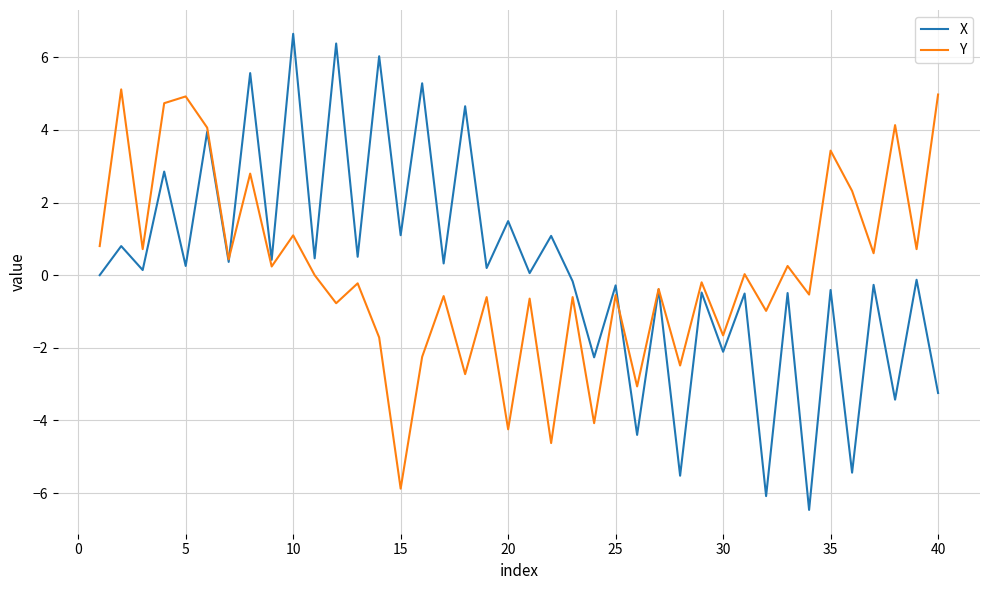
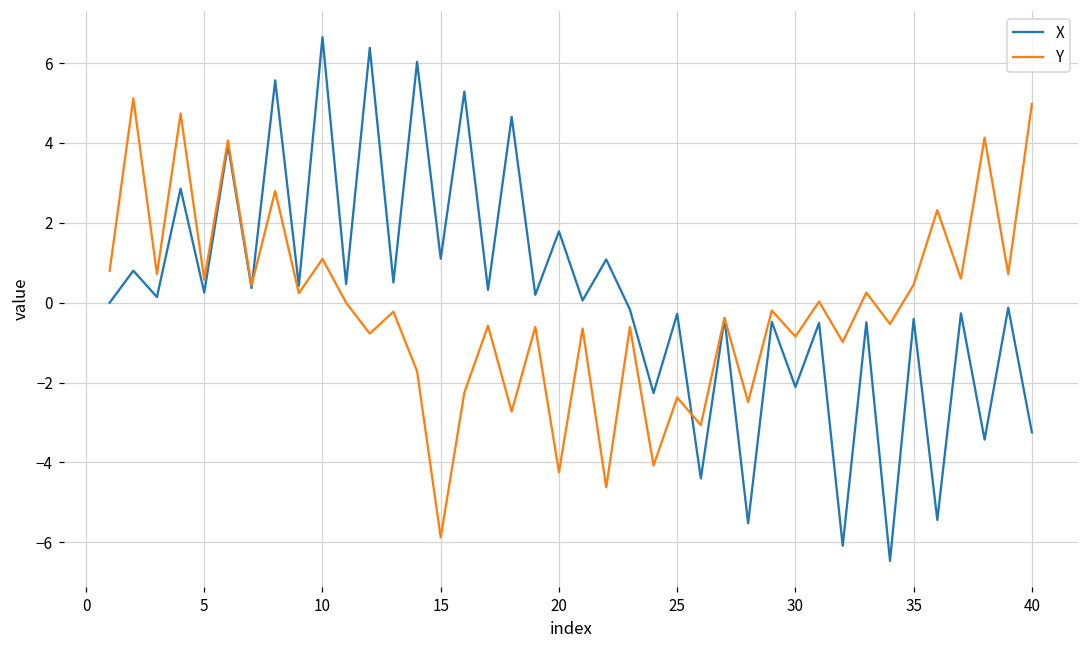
Y, 5: 4.9 -> 0.6
X, 20: 1.5 -> 1.8
Y, 25: -0.5 -> -2.4
Y, 30: -1.7 -> -0.8
Y, 35: 3.4 -> 0.5
